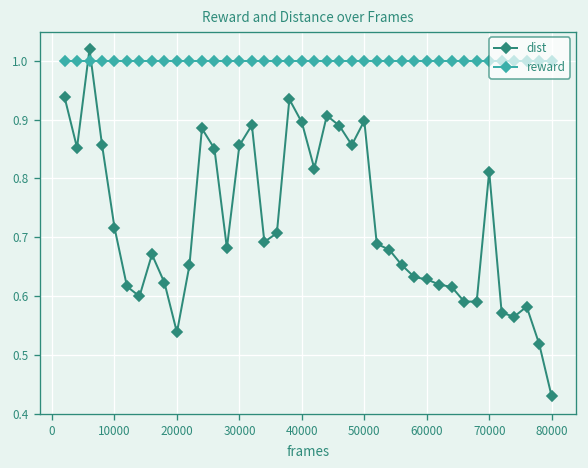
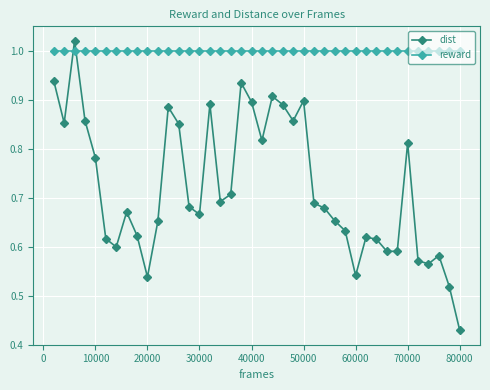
dist, 10000: 0.72 -> 0.78
dist, 30000: 0.86 -> 0.67
dist, 60000: 0.63 -> 0.54
